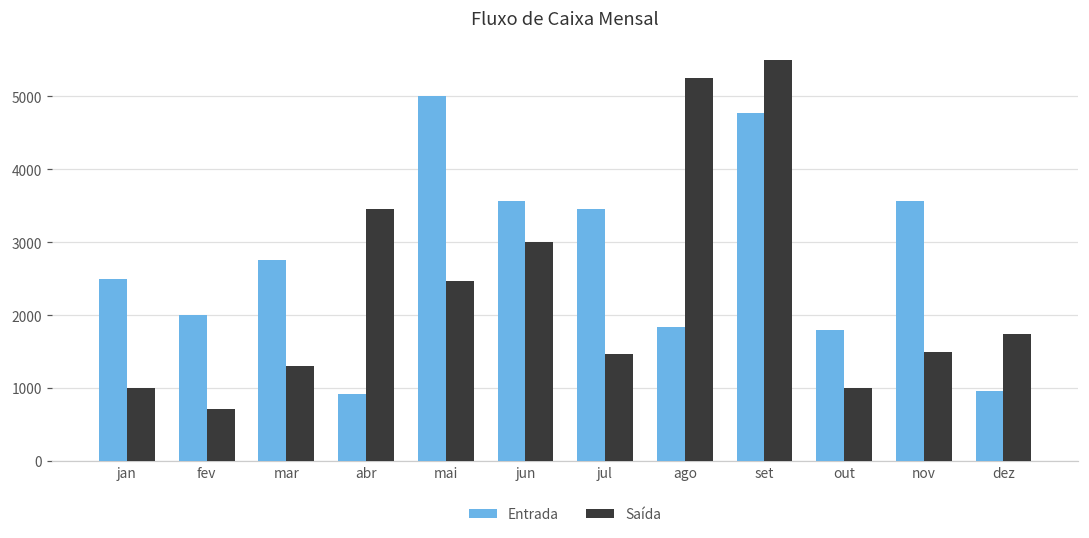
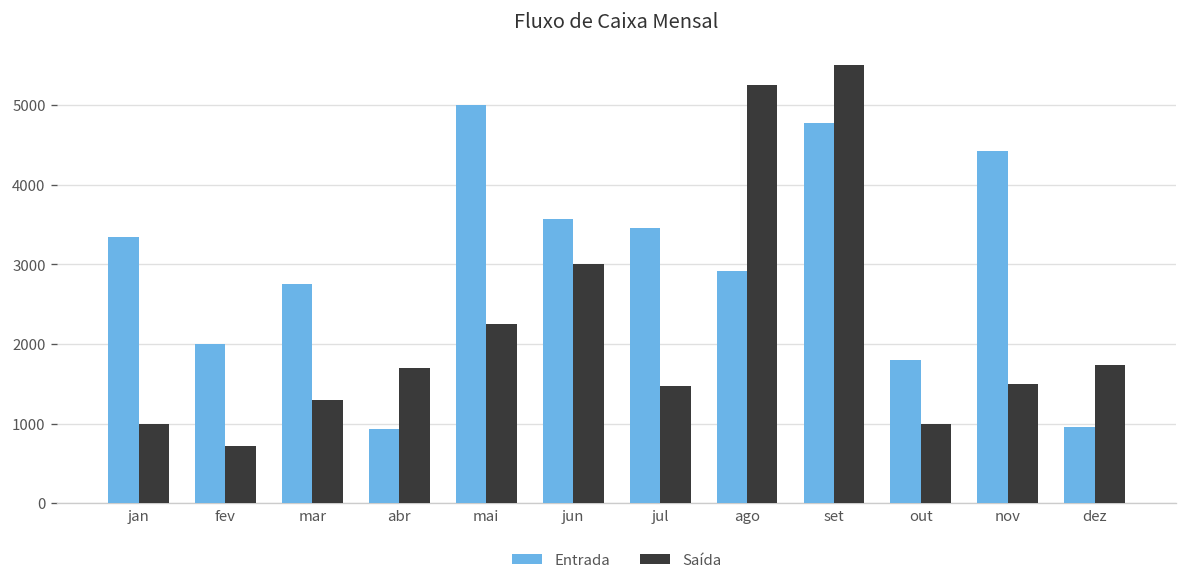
Entrada, jan: 2500 -> 3300
Saída, abr: 3500 -> 1700
Saída, mai: 2500 -> 2300
Entrada, ago: 1800 -> 2900
Entrada, nov: 3600 -> 4400
